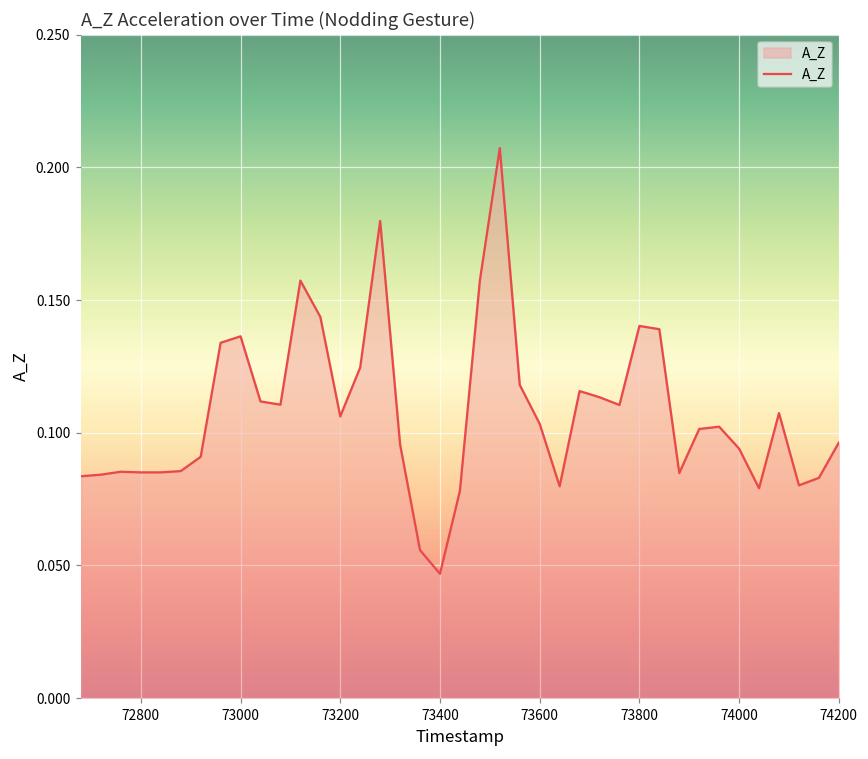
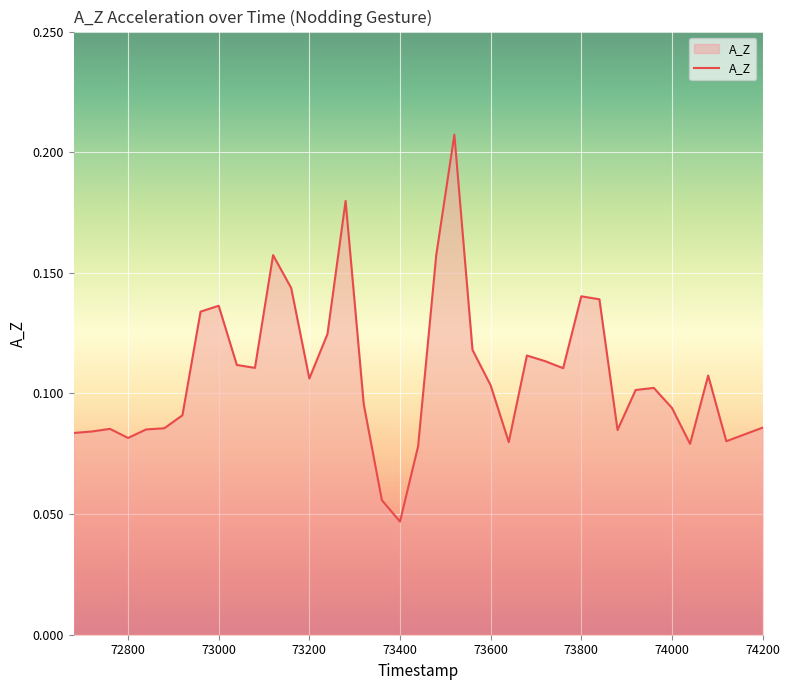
72800: 0.085 -> 0.082
74200: 0.096 -> 0.086
